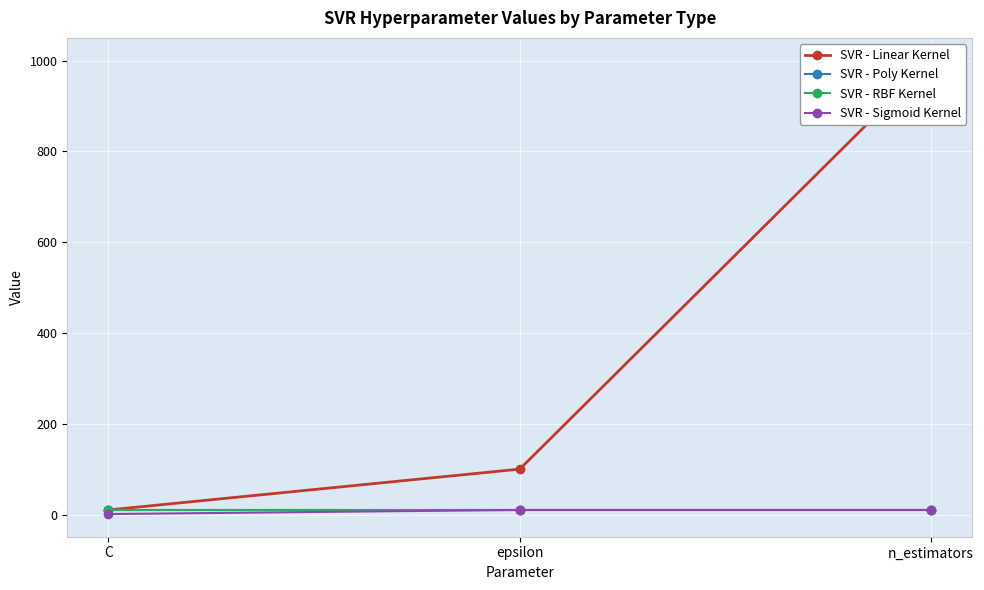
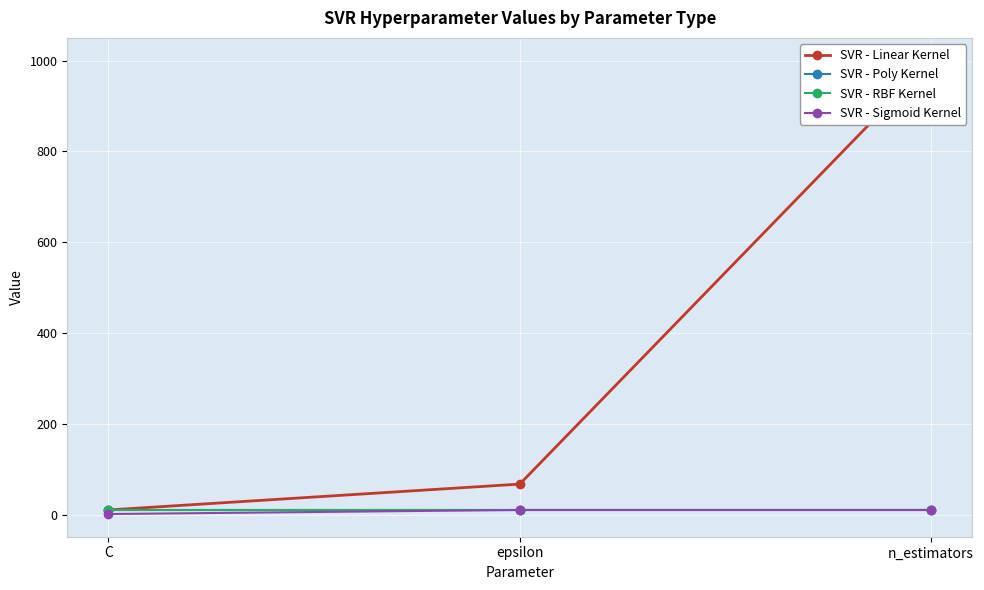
SVR - Linear Kernel, epsilon: 100 -> 70
